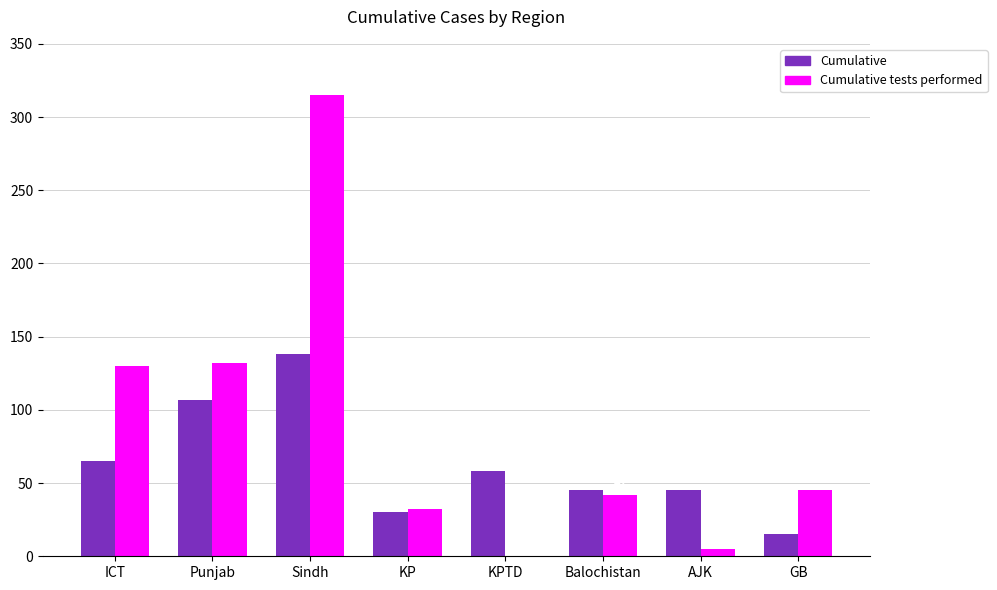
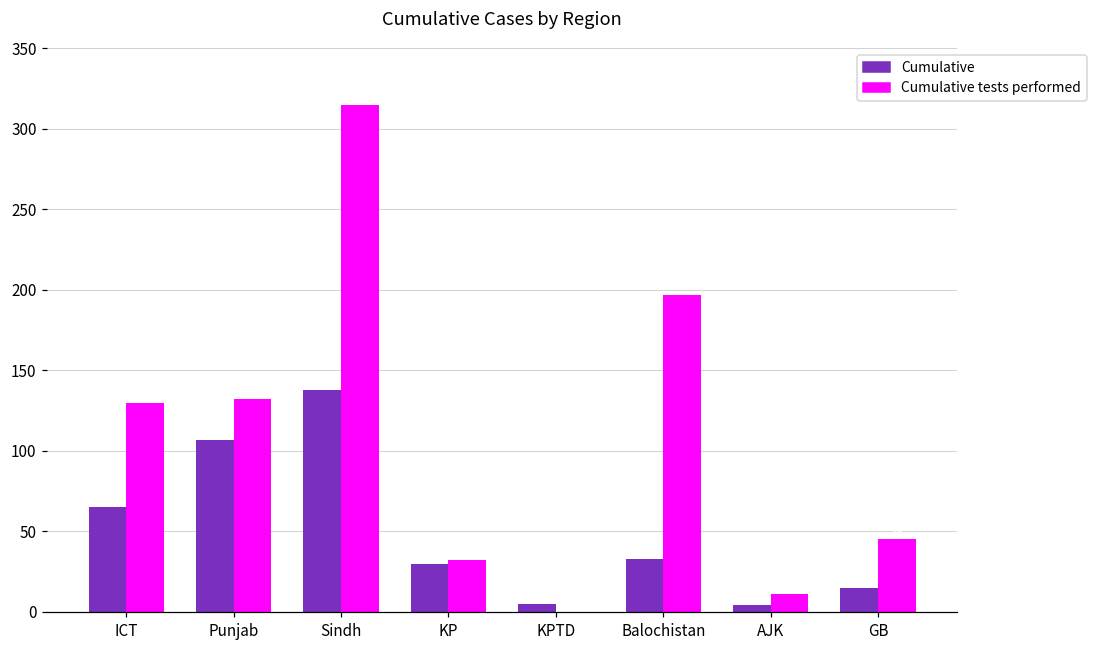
Cumulative, KPTD: 58 -> 5
Cumulative, Balochistan: 45 -> 33
Cumulative tests performed, Balochistan: 42 -> 197
Cumulative, AJK: 45 -> 4
Cumulative tests performed, AJK: 5 -> 11
